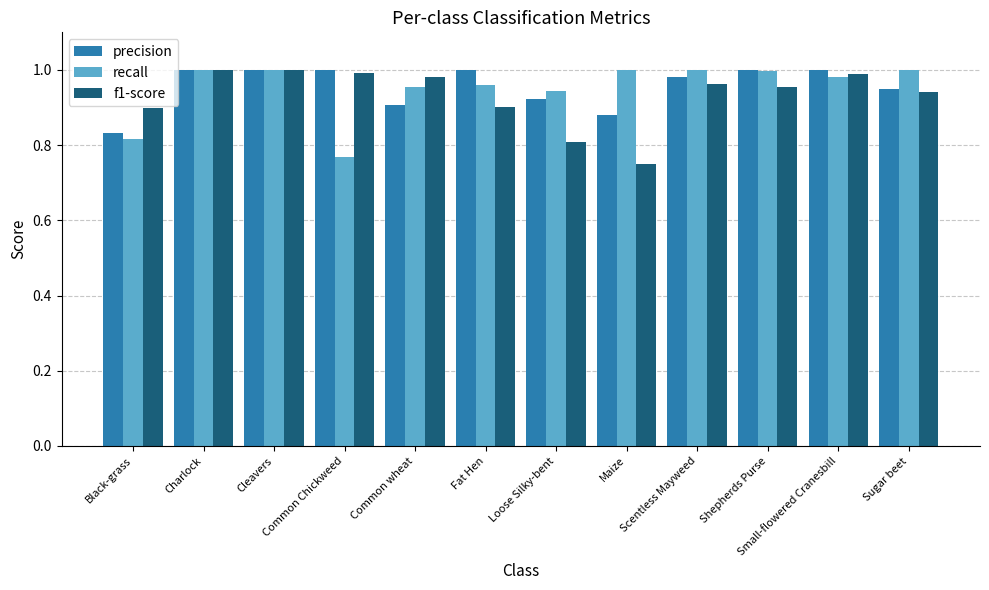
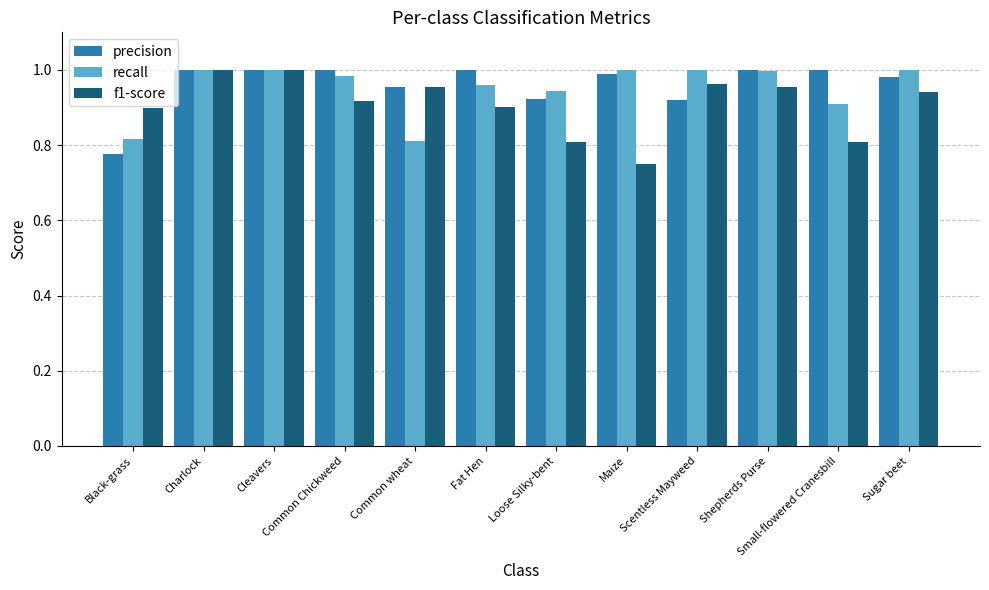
precision, Black-grass: 0.83 -> 0.78
recall, Common Chickweed: 0.77 -> 0.98
f1-score, Common Chickweed: 0.99 -> 0.92
precision, Common wheat: 0.91 -> 0.95
recall, Common wheat: 0.95 -> 0.81
f1-score, Common wheat: 0.98 -> 0.95
precision, Maize: 0.88 -> 0.99
precision, Scentless Mayweed: 0.98 -> 0.92
recall, Small-flowered Cranesbill: 0.98 -> 0.91
f1-score, Small-flowered Cranesbill: 0.99 -> 0.81
precision, Sugar beet: 0.95 -> 0.98
